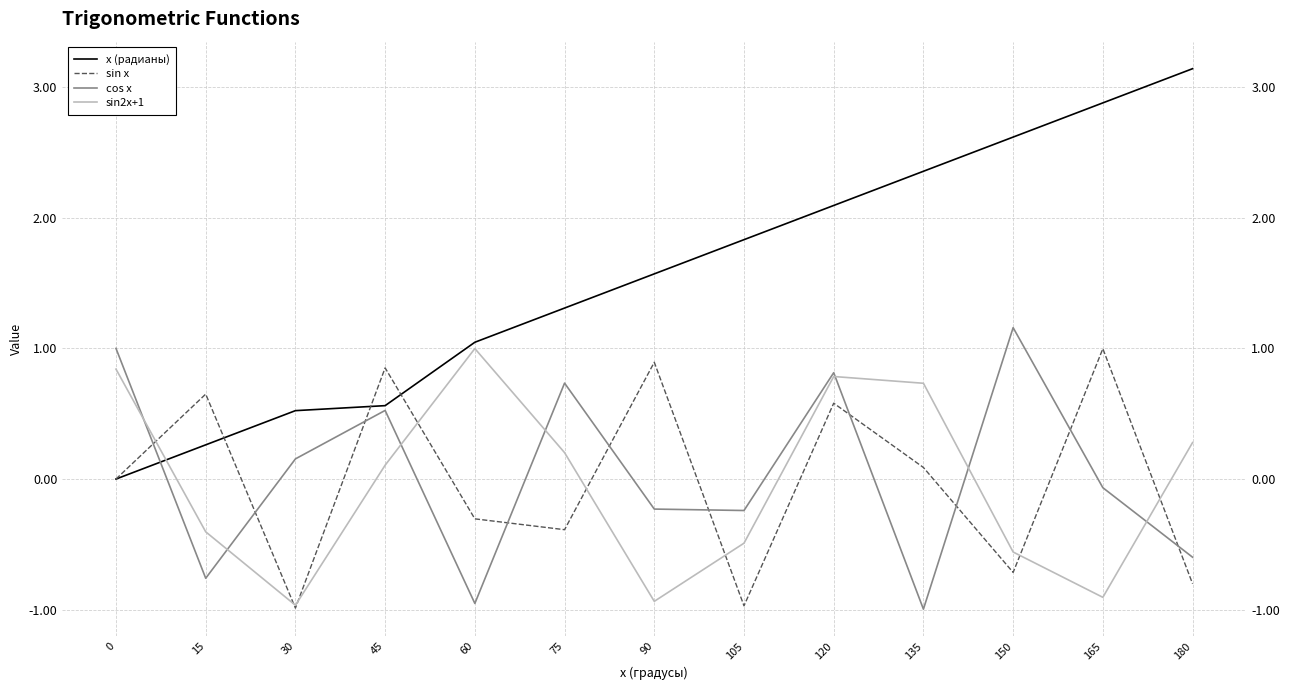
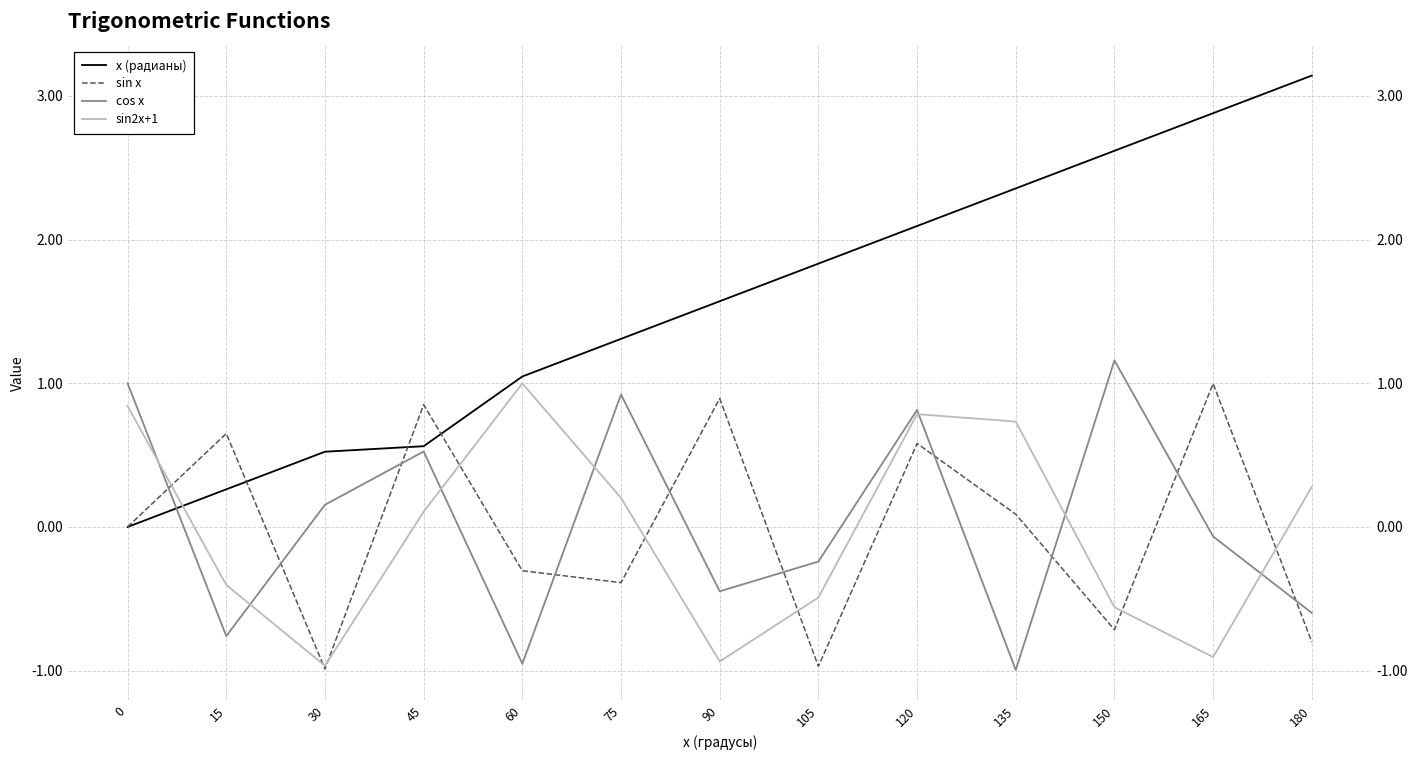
cos x, 75: 0.73 -> 0.92
cos x, 90: -0.23 -> -0.45
